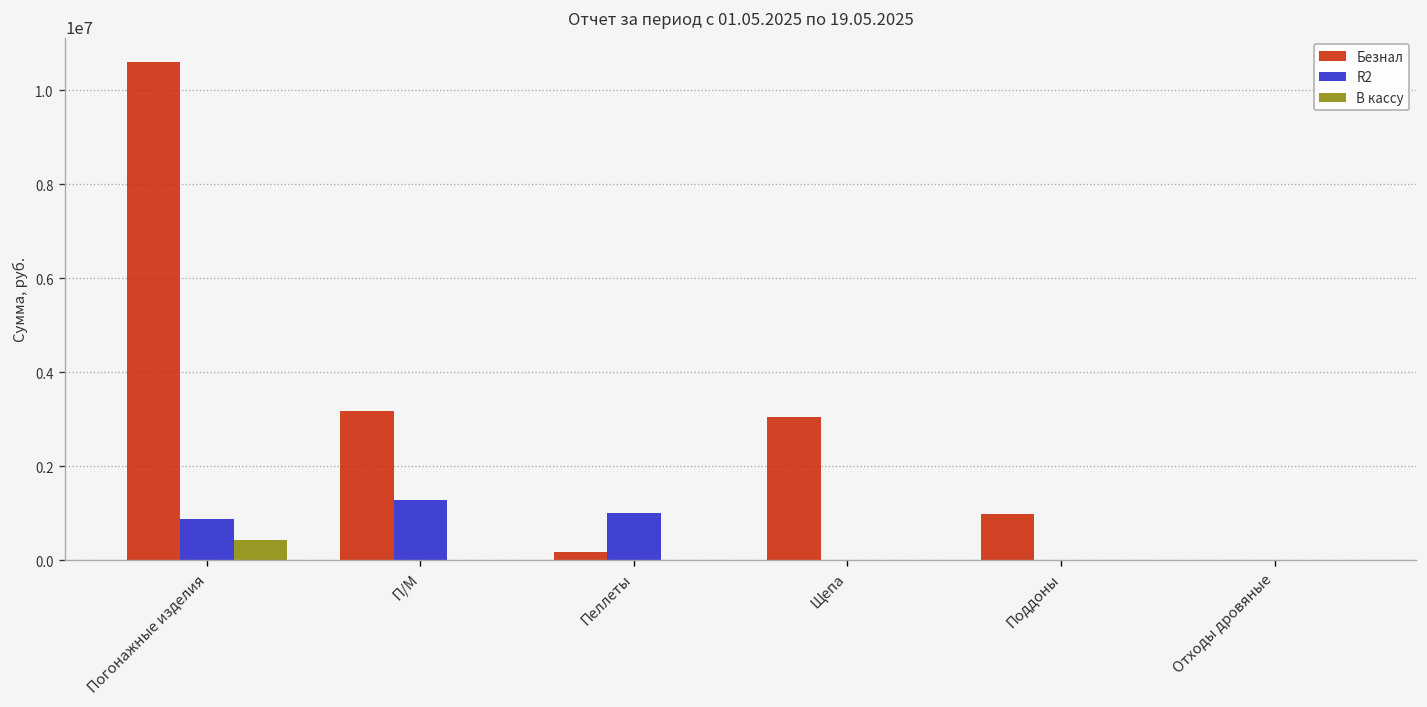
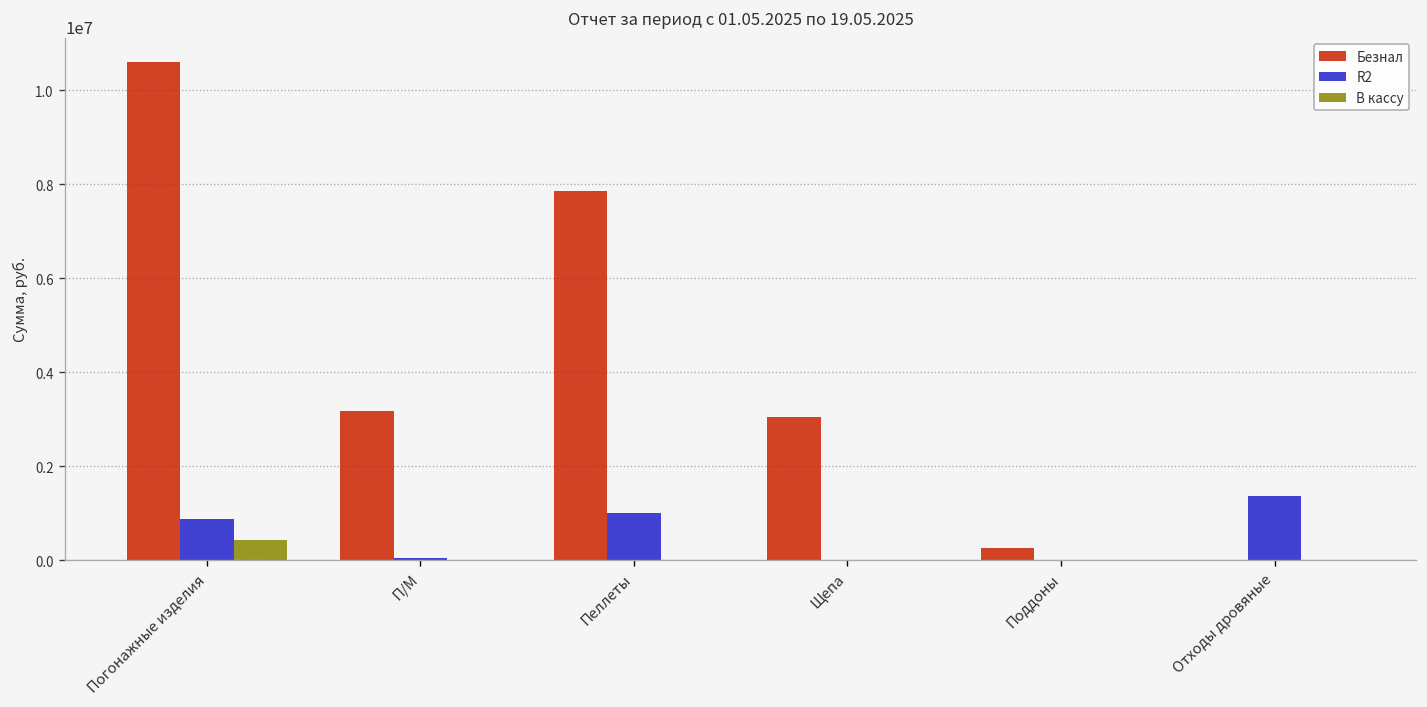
R2, П/М: 1300000 -> 0
Безнал, Пеллеты: 200000 -> 7900000
Безнал, Поддоны: 1000000 -> 300000
R2, Отходы дровяные: 0 -> 1400000
